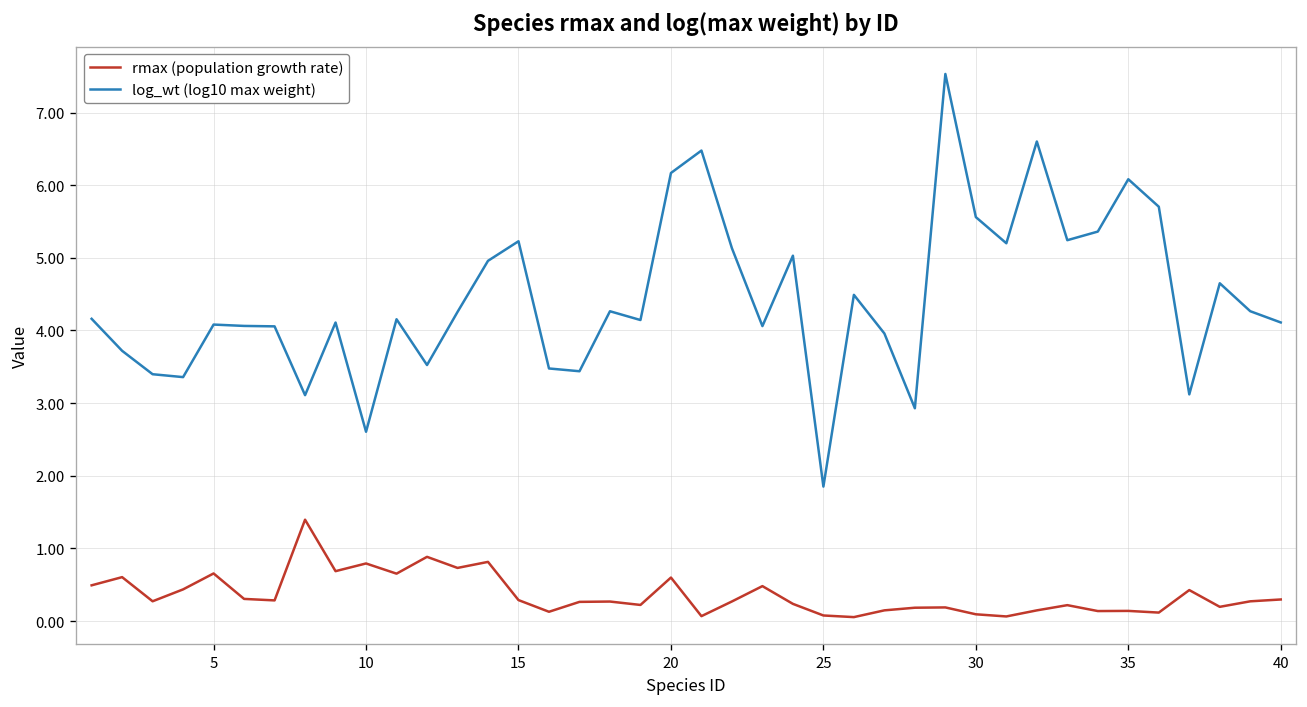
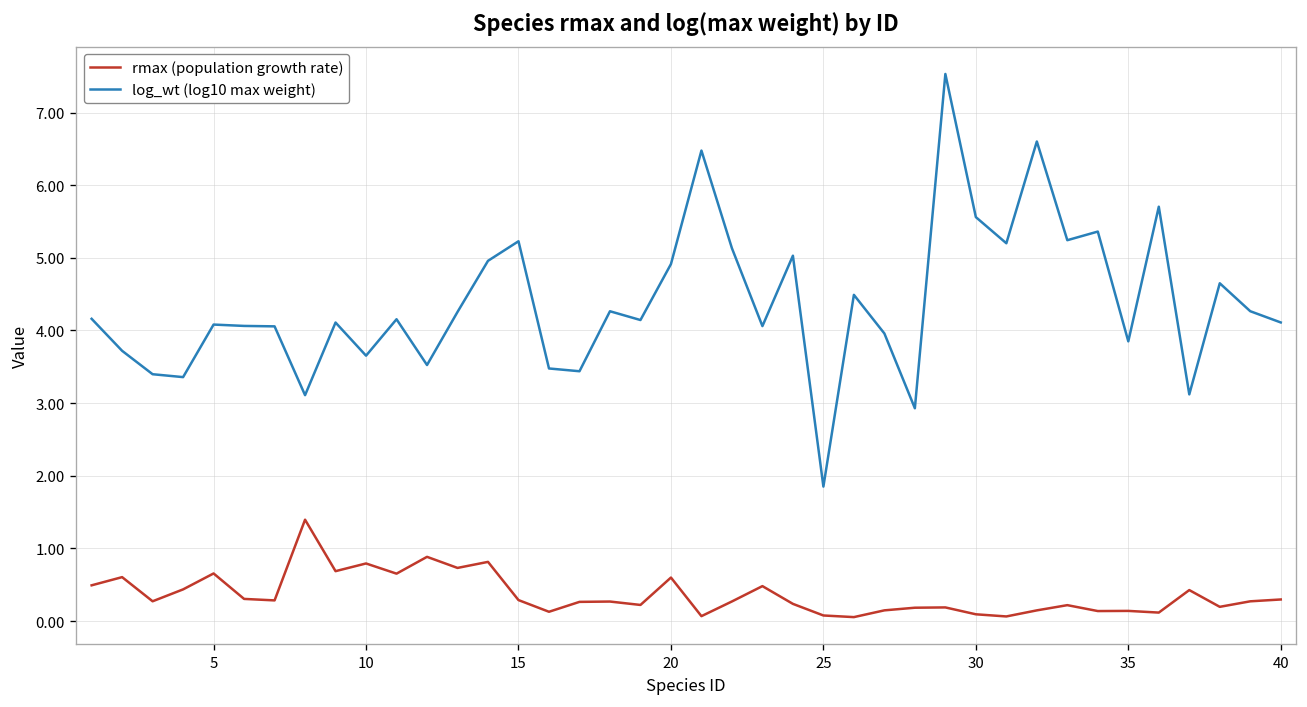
log_wt (log10 max weight), 10: 2.6 -> 3.7
log_wt (log10 max weight), 20: 6.2 -> 4.9
log_wt (log10 max weight), 35: 6.1 -> 3.9
